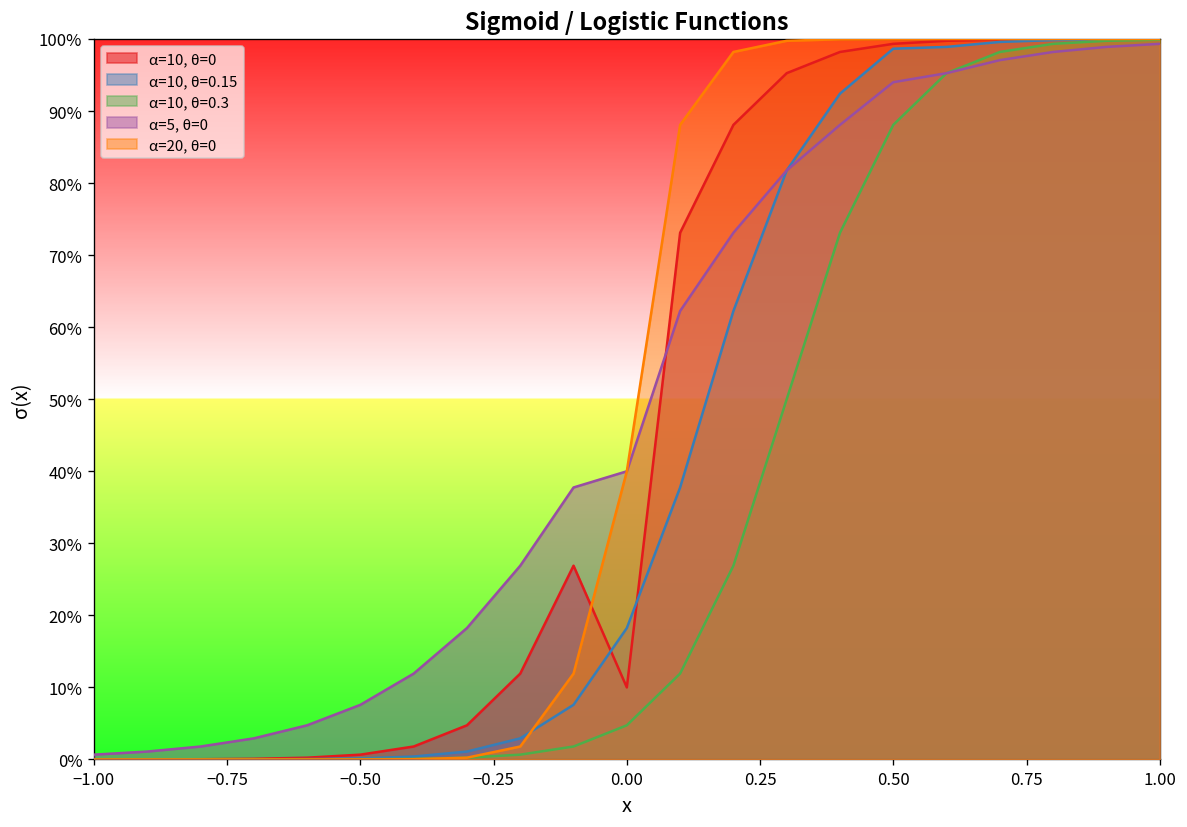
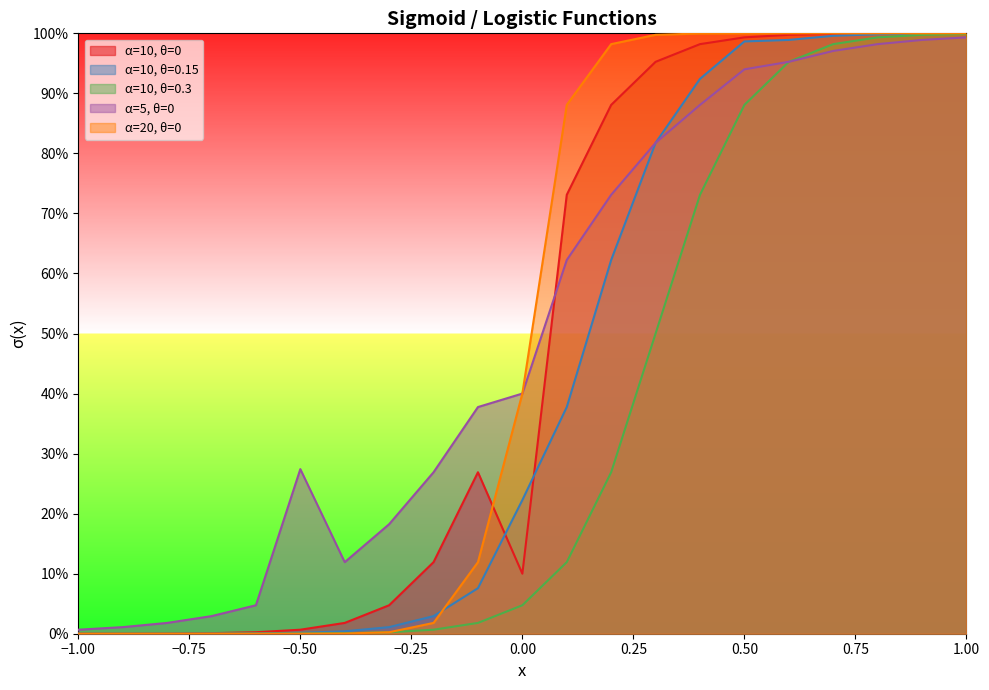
α=5, θ=0, −0.50: 8% -> 27%
α=10, θ=0.15, 0.00: 18% -> 22%
